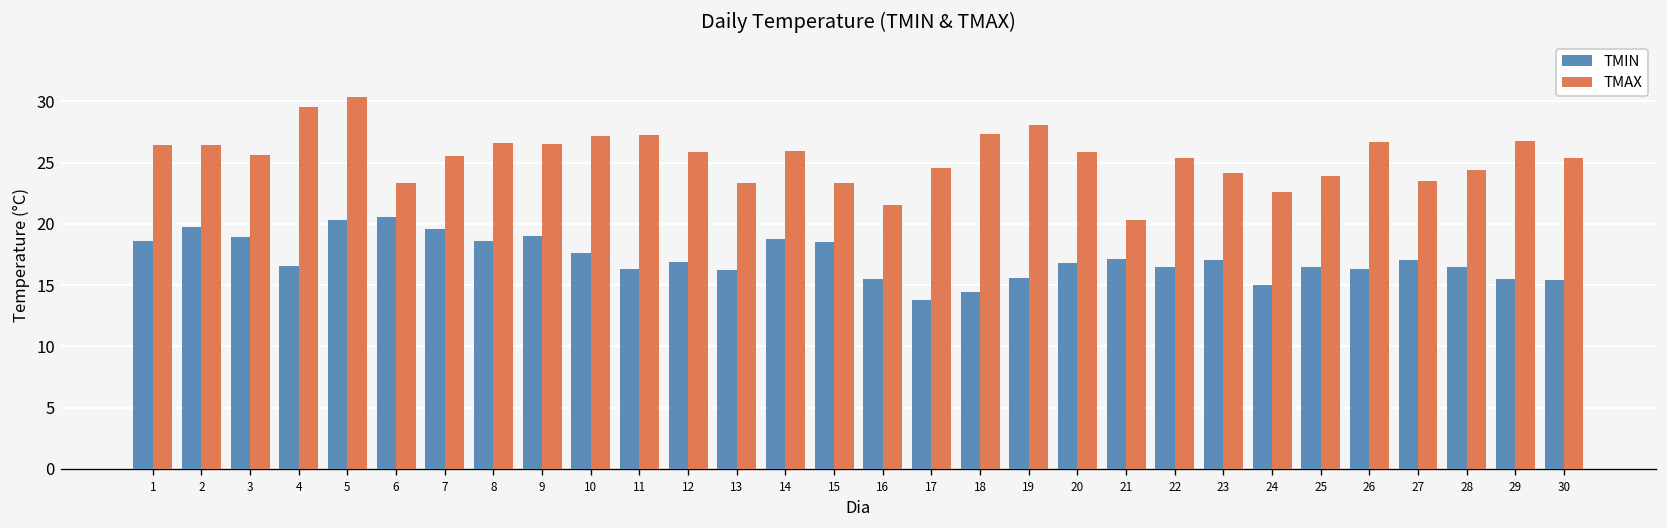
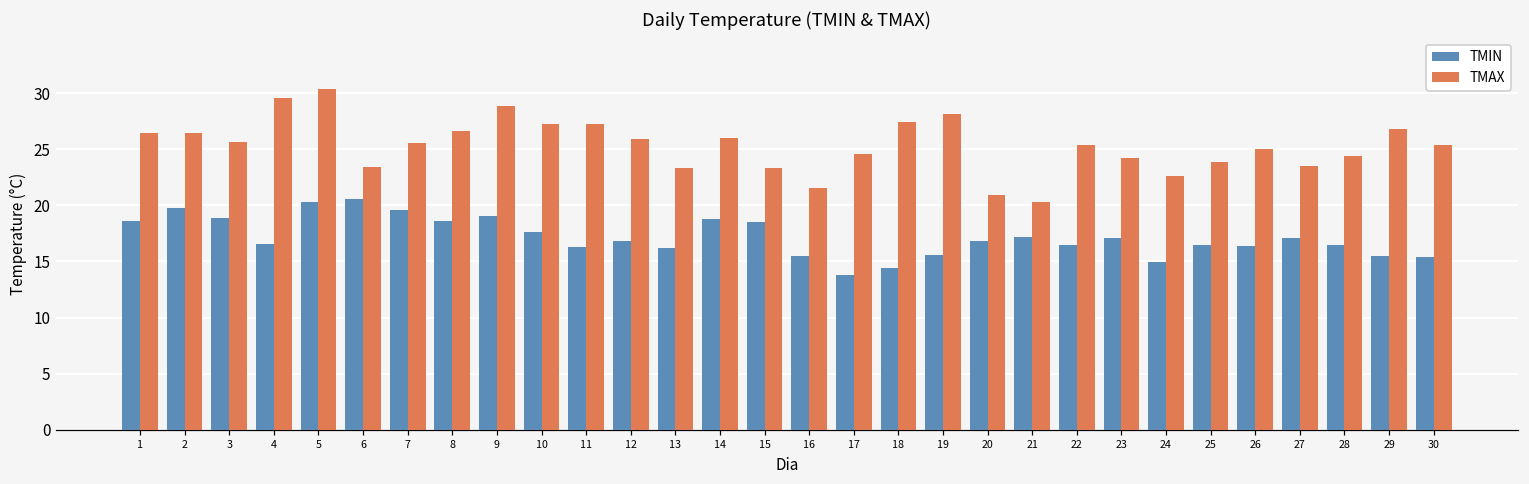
TMAX, 9: 26.5 -> 28.8
TMAX, 20: 25.9 -> 20.9
TMAX, 26: 26.7 -> 25.0
